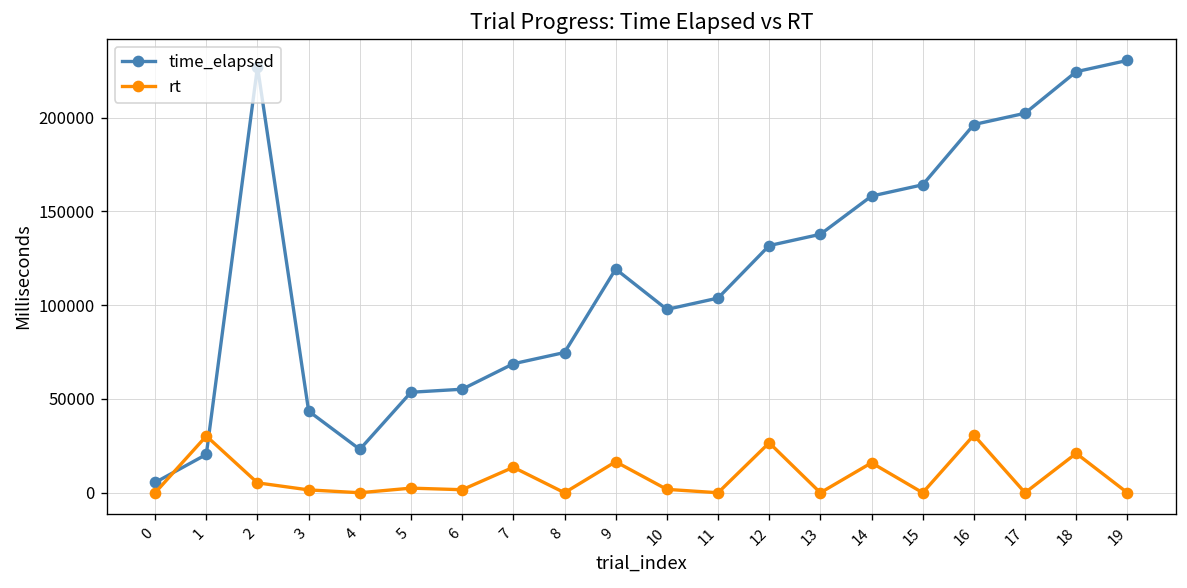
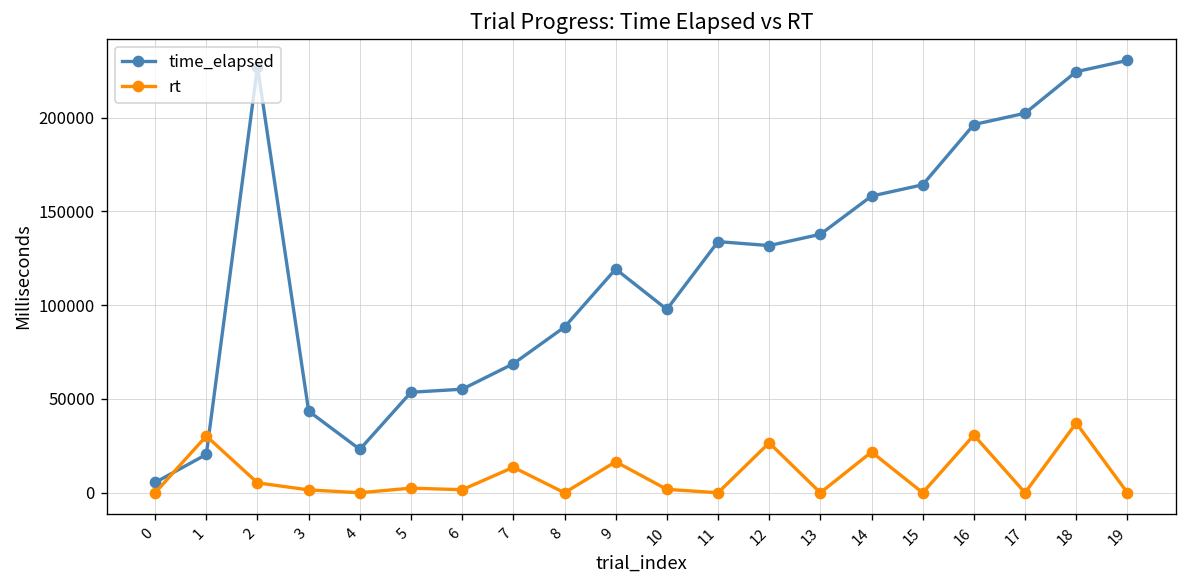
time_elapsed, 8: 75000 -> 88000
time_elapsed, 11: 104000 -> 134000
rt, 14: 16000 -> 22000
rt, 18: 21000 -> 37000
